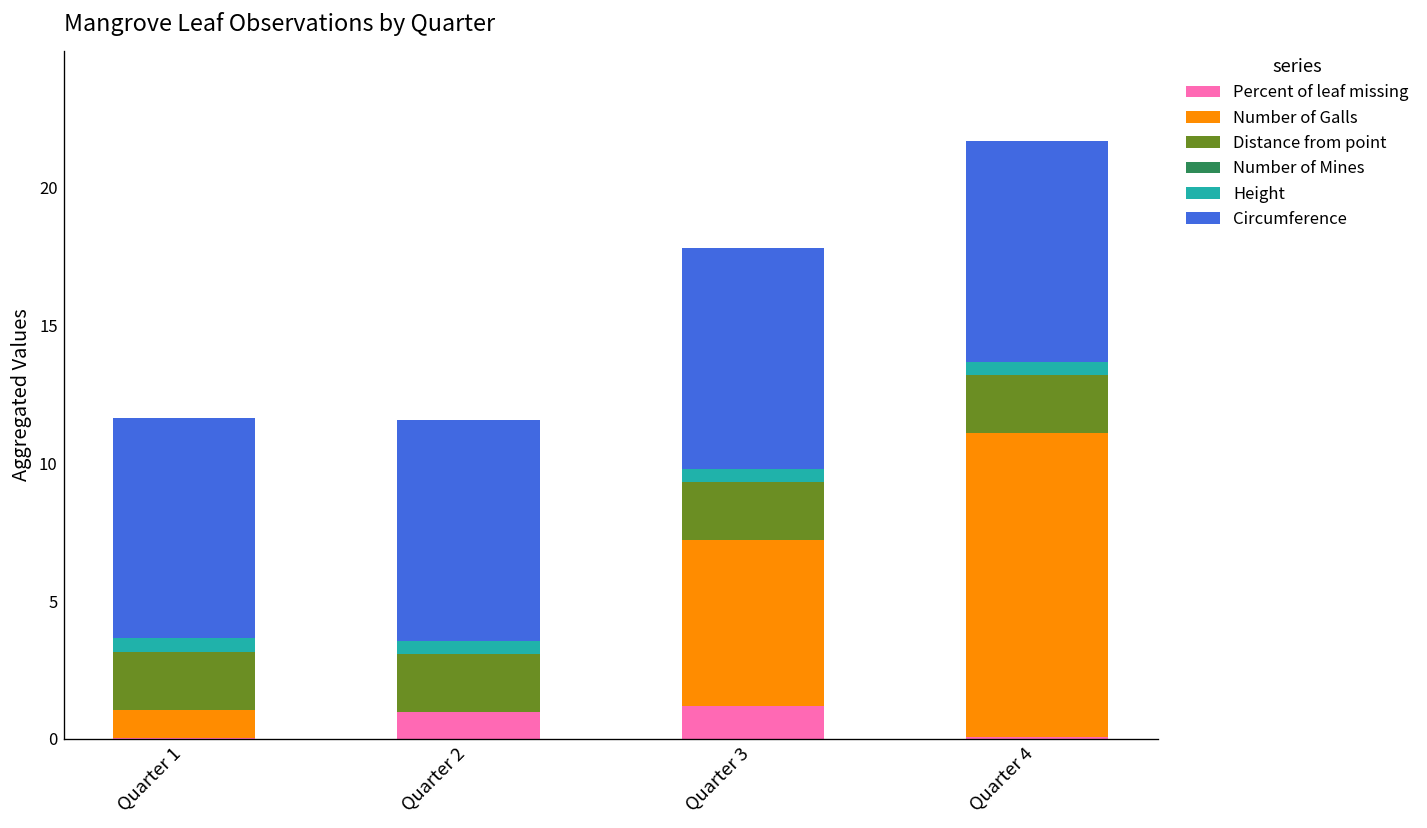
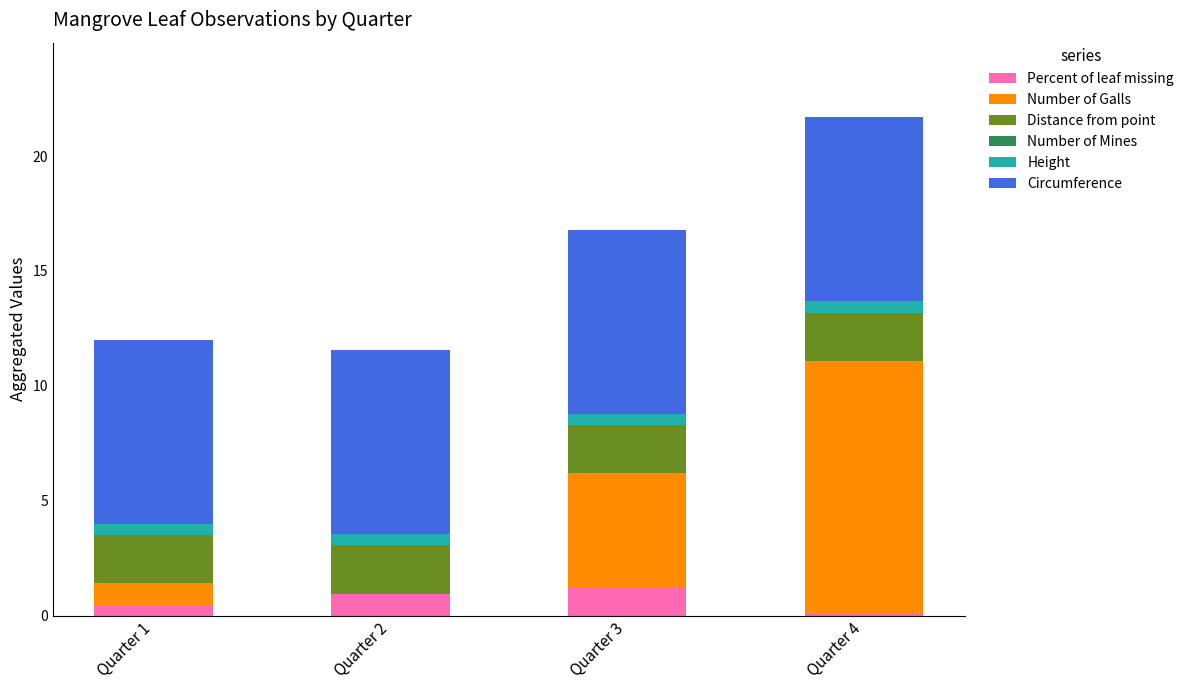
Percent of leaf missing, Quarter 1: 0.1 -> 0.4
Number of Galls, Quarter 3: 6 -> 5
